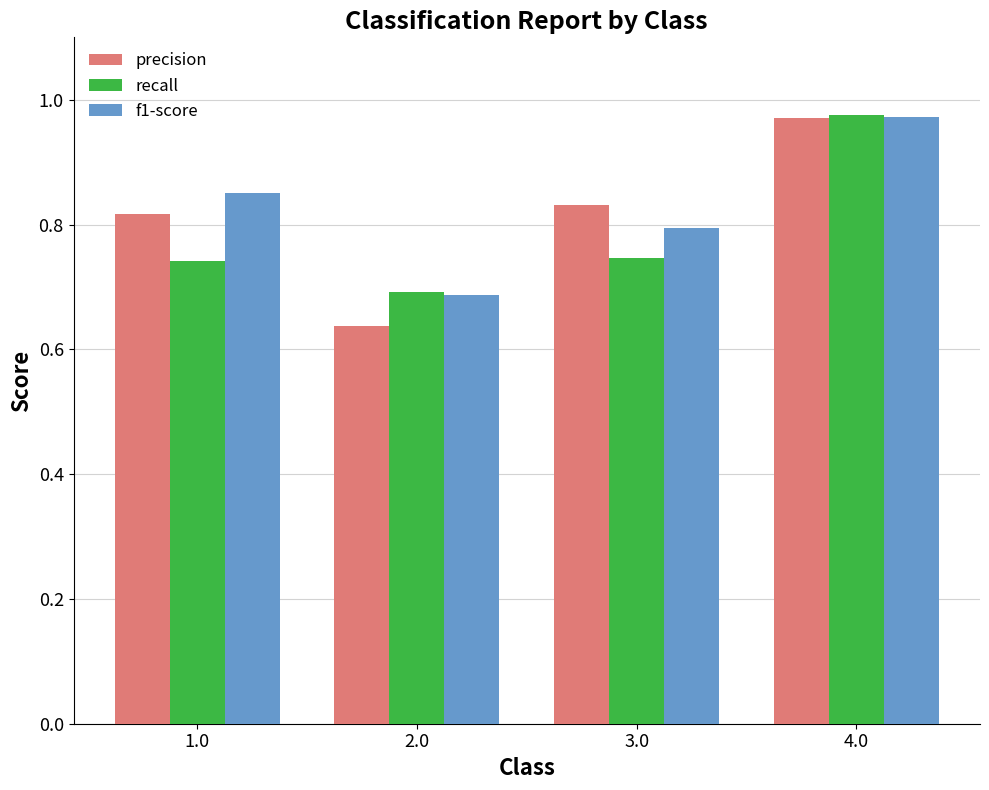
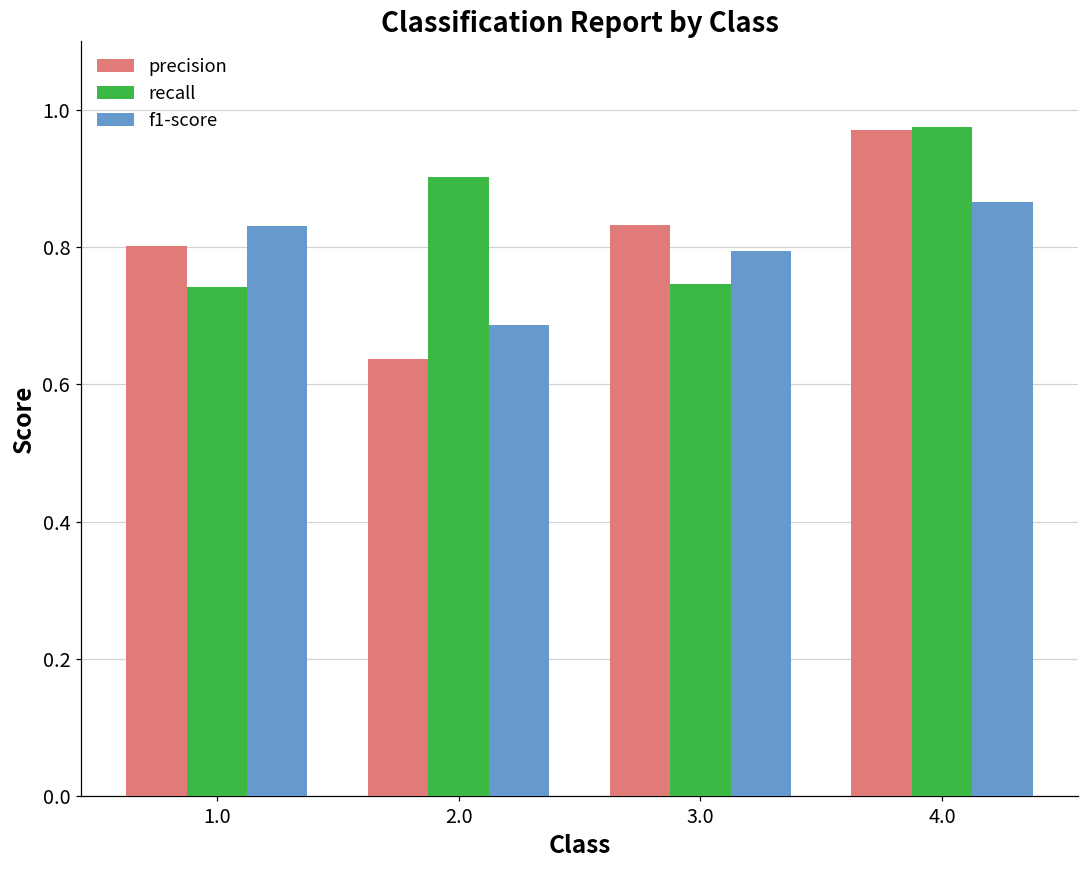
precision, 1.0: 0.82 -> 0.80
f1-score, 1.0: 0.85 -> 0.83
recall, 2.0: 0.69 -> 0.90
f1-score, 4.0: 0.97 -> 0.87
